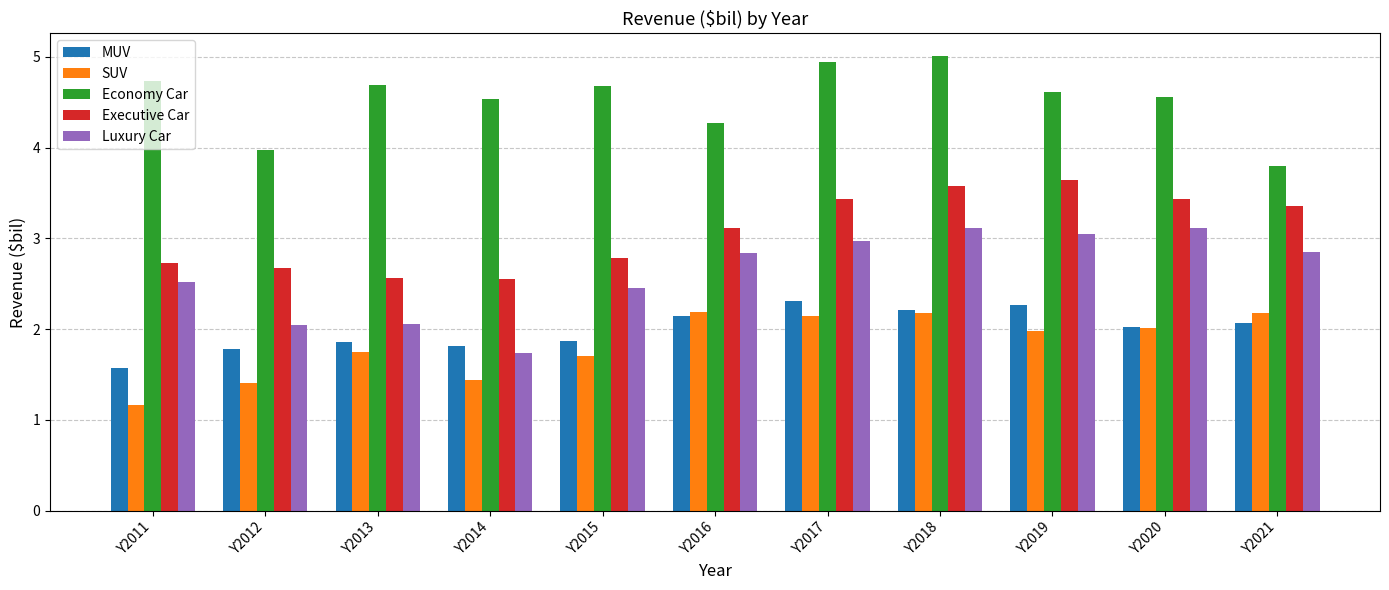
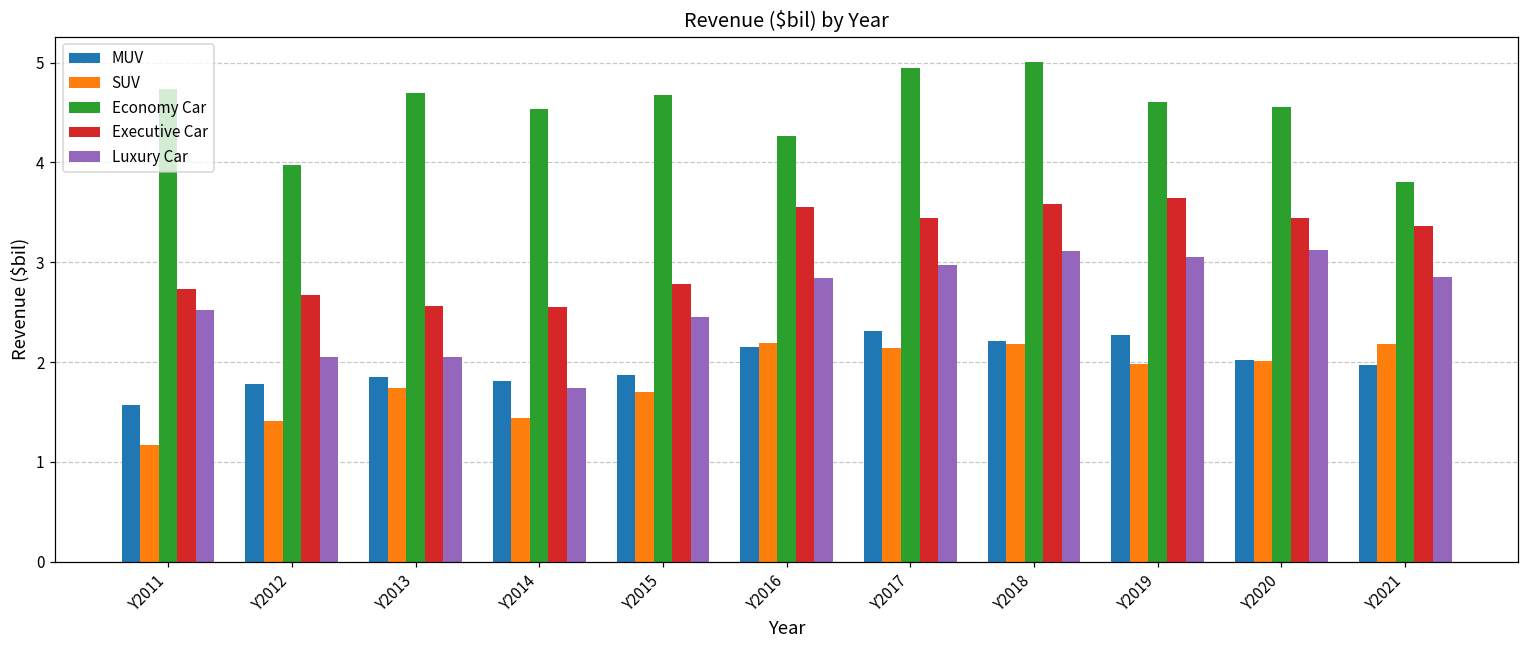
Executive Car, Y2016: 3.1 -> 3.6
MUV, Y2021: 2.1 -> 2.0
